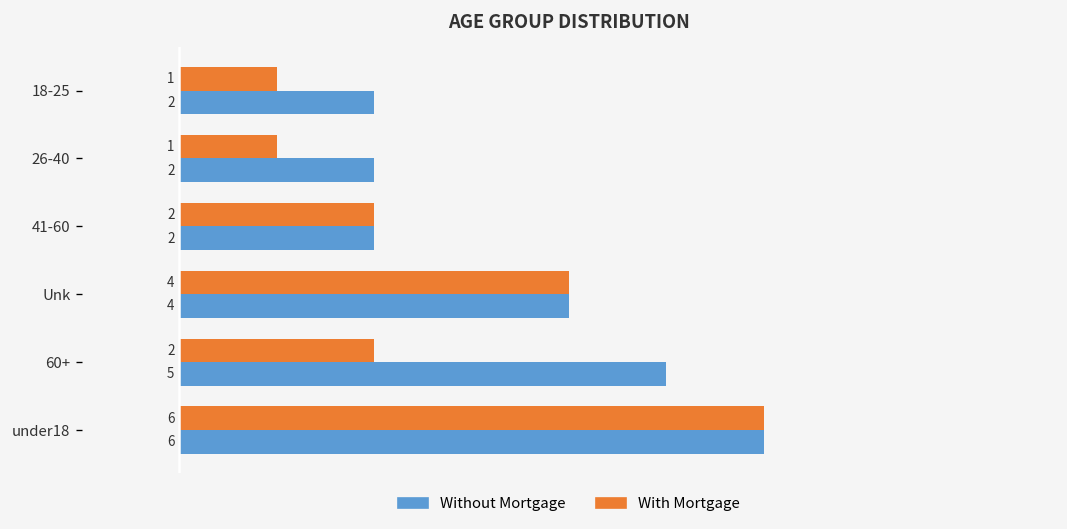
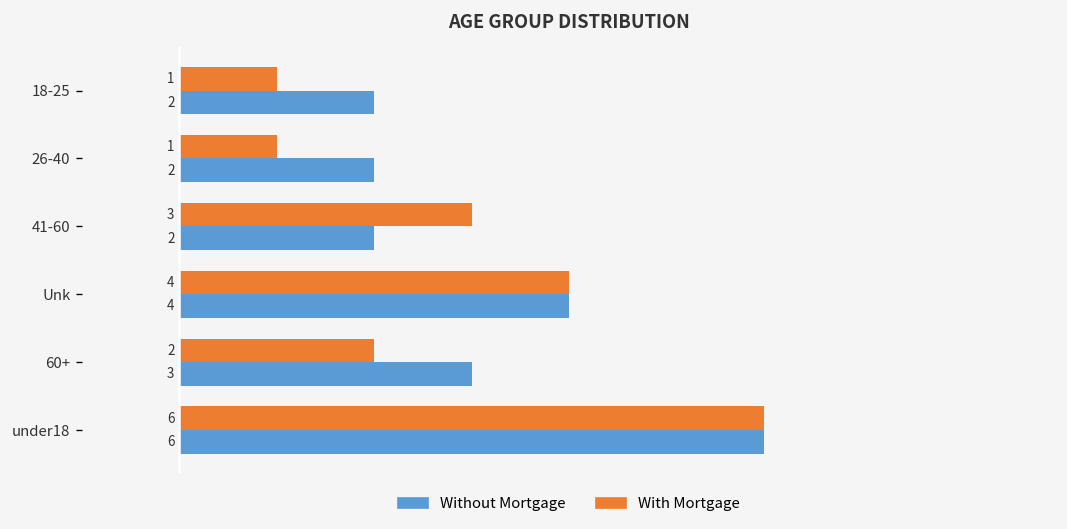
With Mortgage, 41-60: 2 -> 3
Without Mortgage, 60+: 5 -> 3
